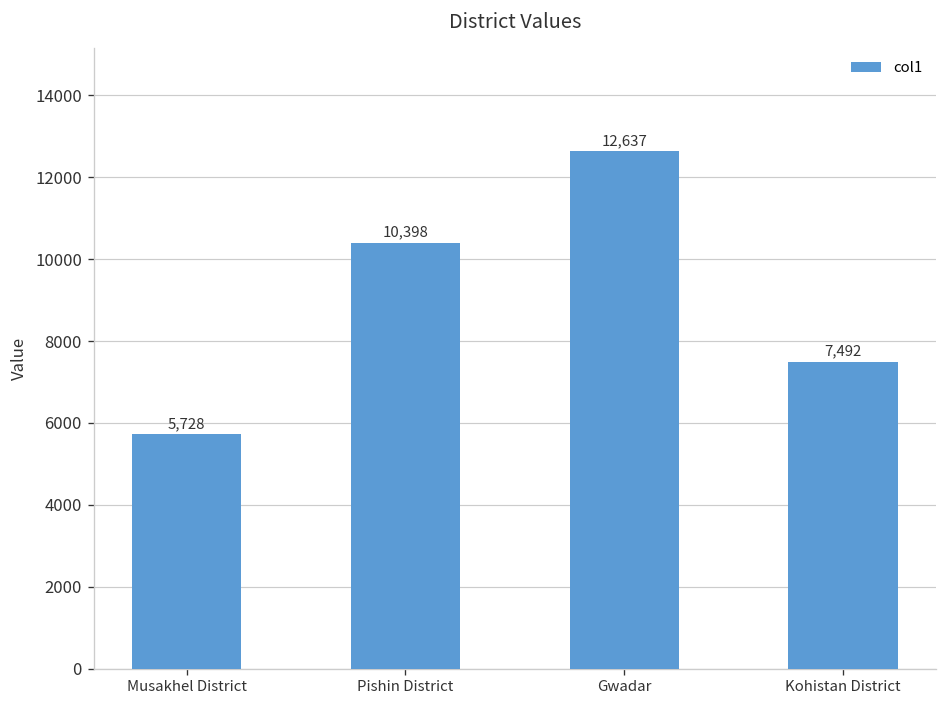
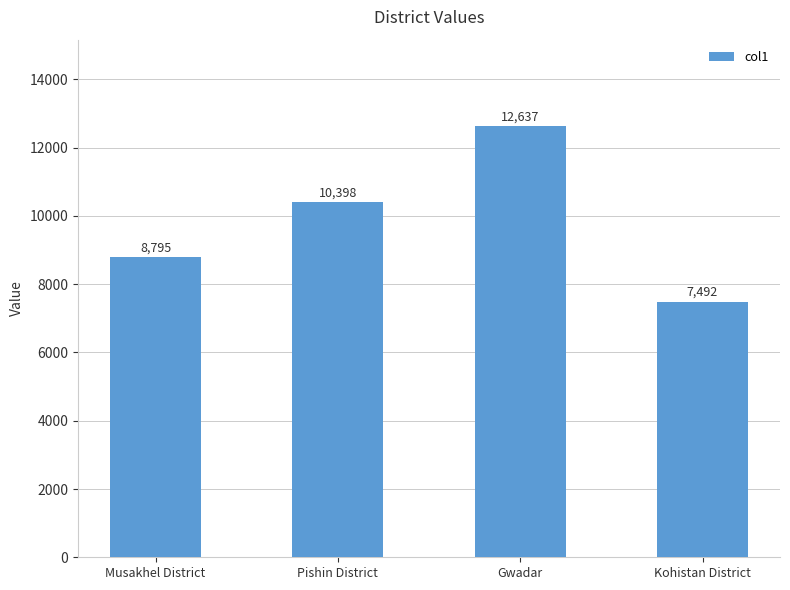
Musakhel District: 5,728 -> 8,795
